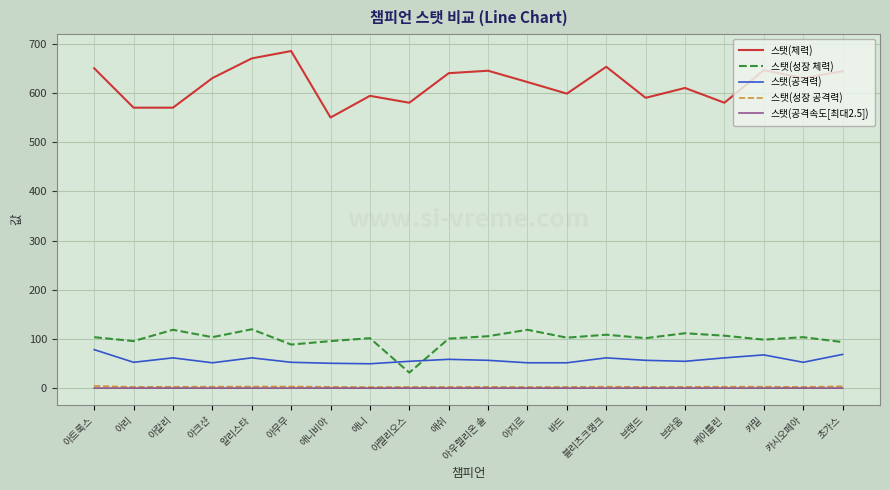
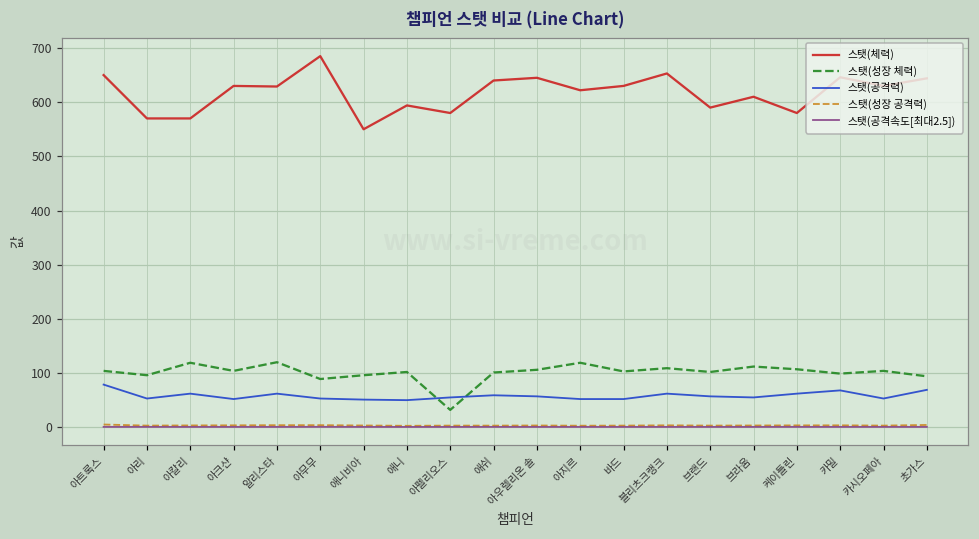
스탯(체력), 알리스타: 670 -> 630
스탯(체력), 바드: 600 -> 630
